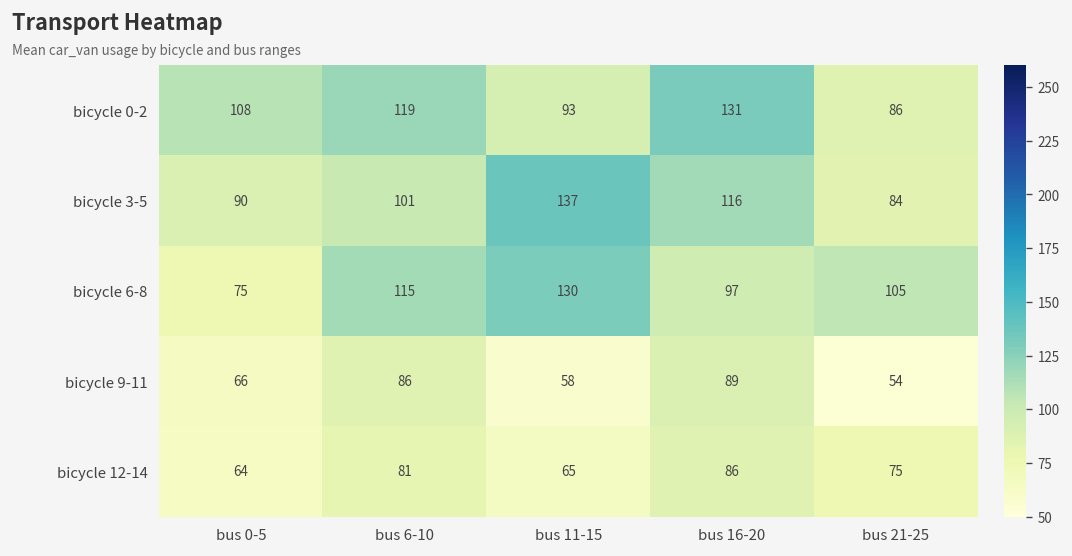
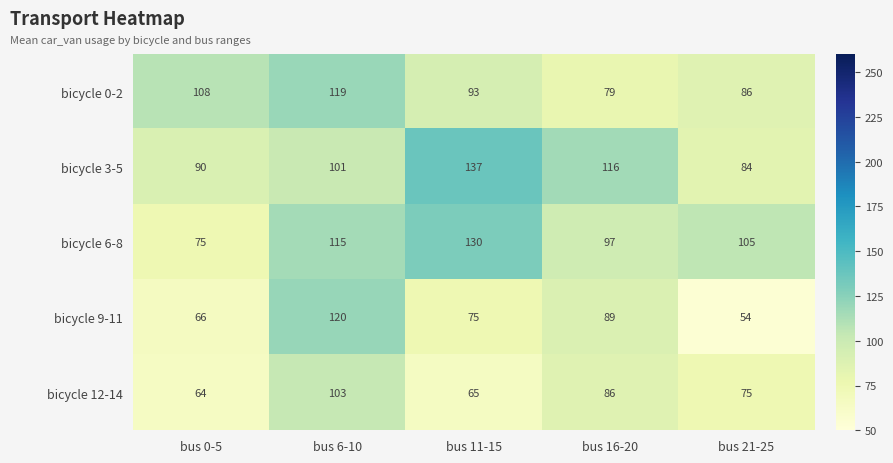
bicycle 0-2, bus 16-20: 131 -> 79
bicycle 9-11, bus 6-10: 86 -> 120
bicycle 9-11, bus 11-15: 58 -> 75
bicycle 12-14, bus 6-10: 81 -> 103
